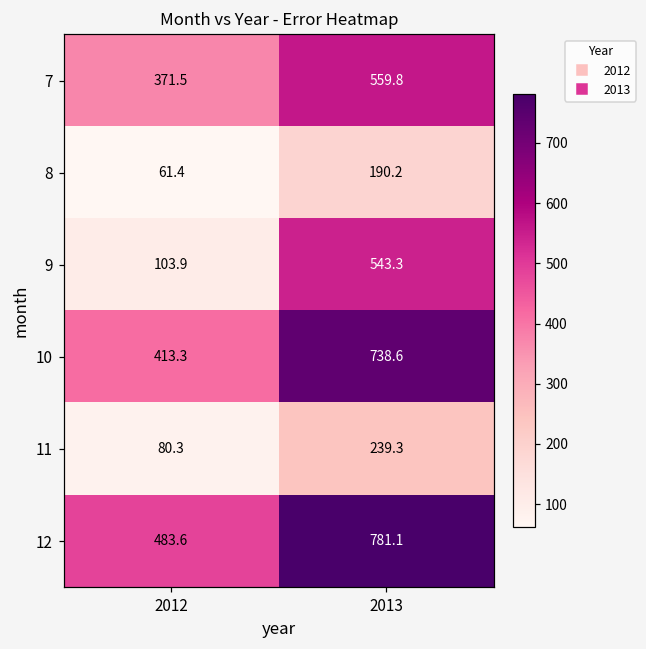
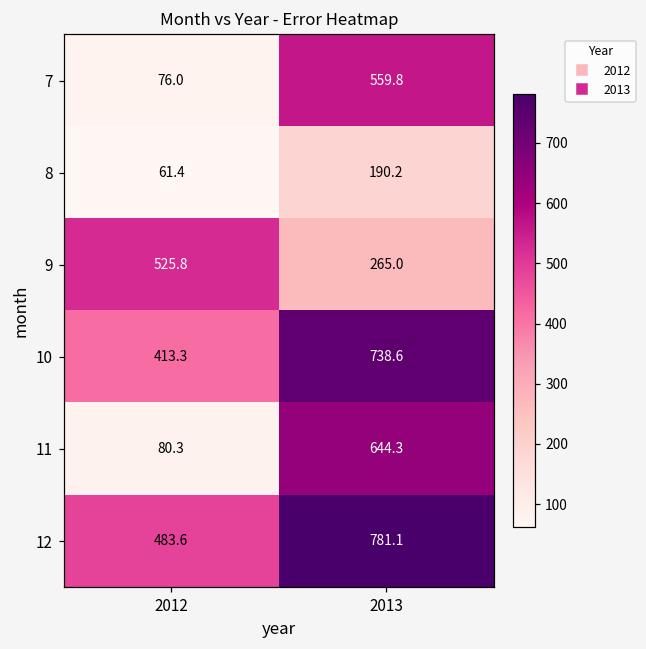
7, 2012: 371.5 -> 76.0
9, 2012: 103.9 -> 525.8
9, 2013: 543.3 -> 265.0
11, 2013: 239.3 -> 644.3
